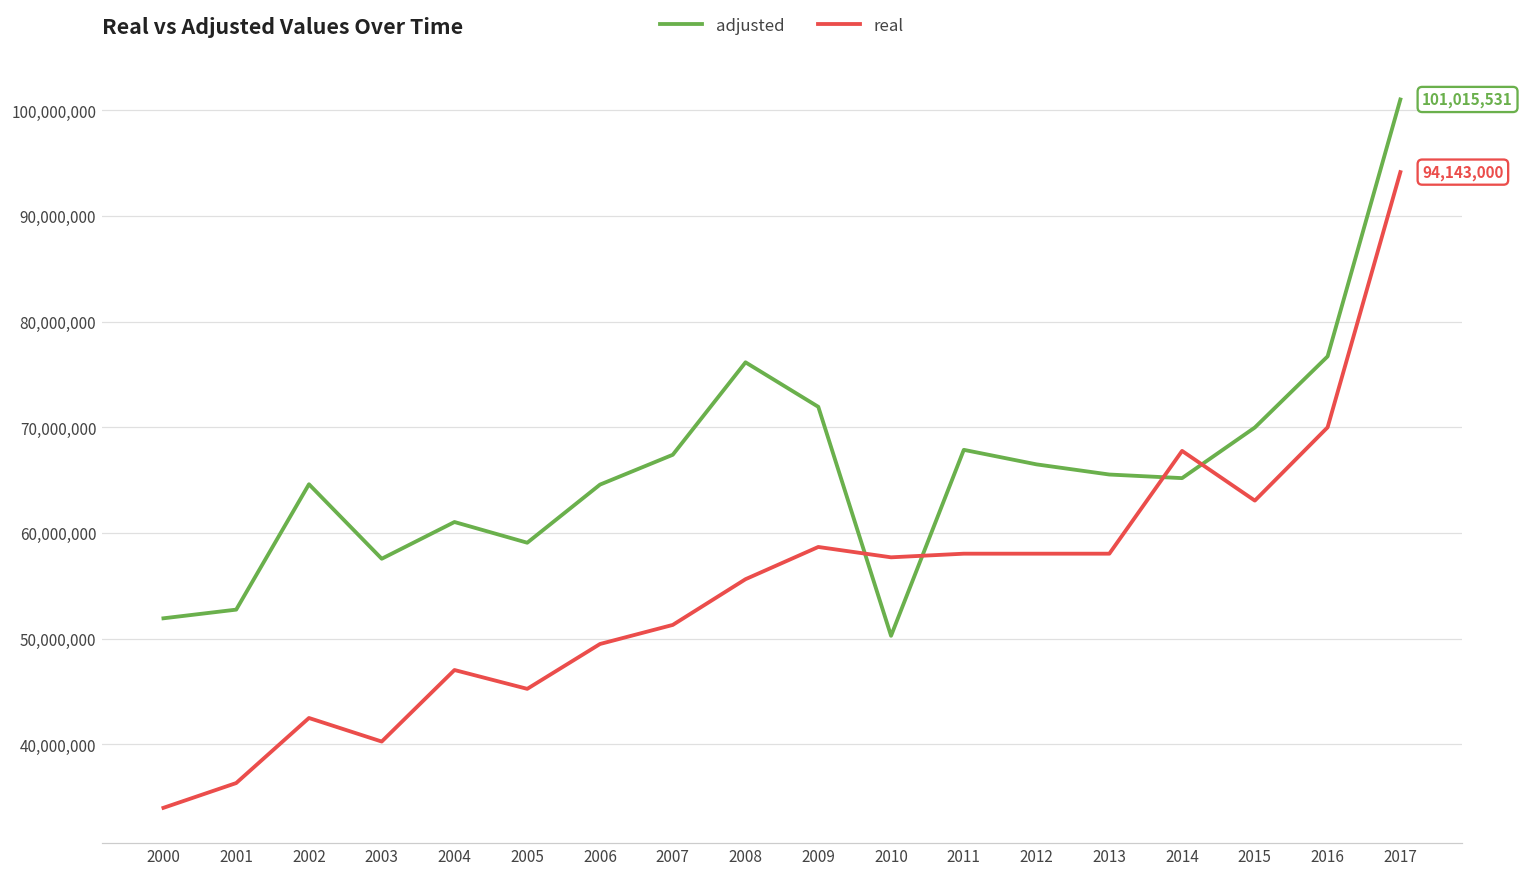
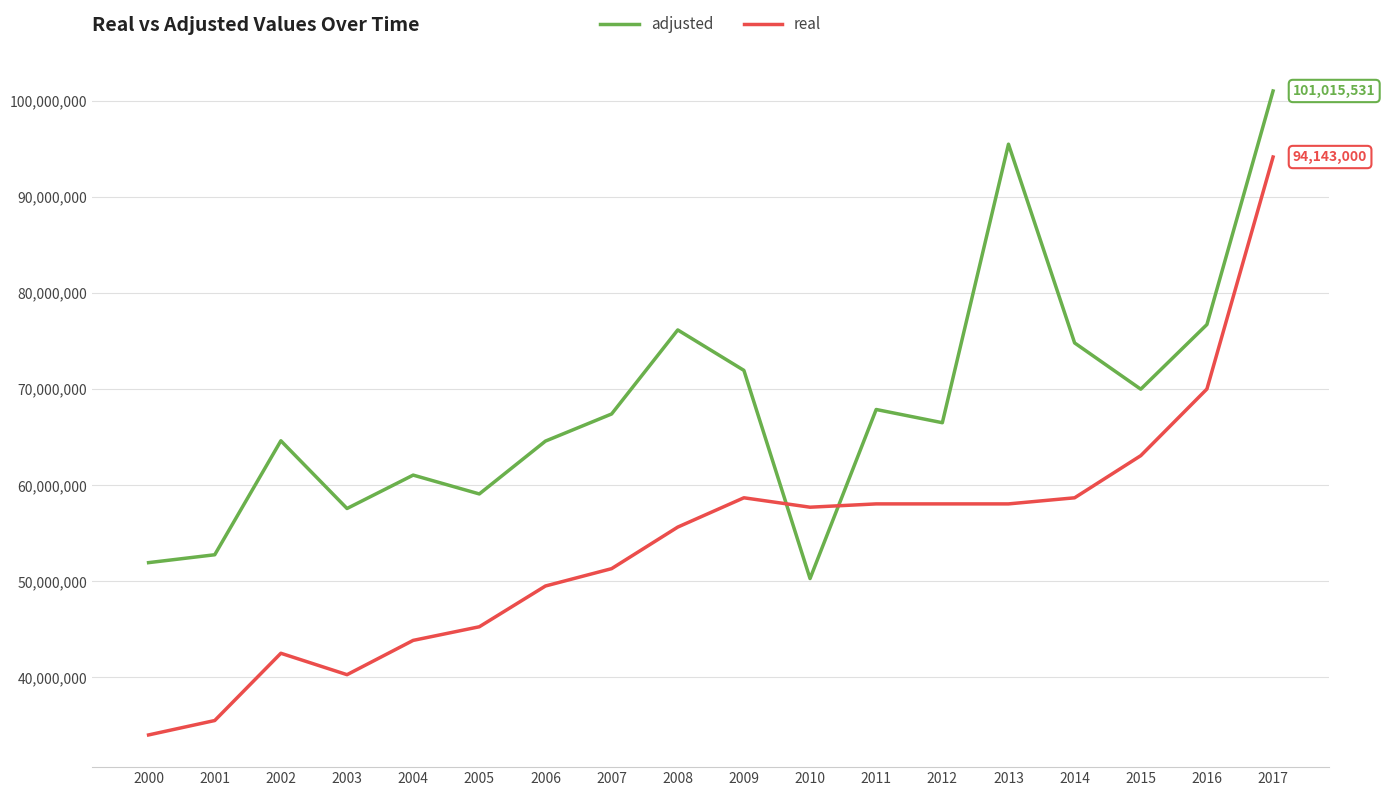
real, 2001: 36,300,000 -> 35,500,000
real, 2004: 47,000,000 -> 44,000,000
adjusted, 2013: 66,000,000 -> 95,000,000
adjusted, 2014: 65,000,000 -> 75,000,000
real, 2014: 68,000,000 -> 59,000,000
